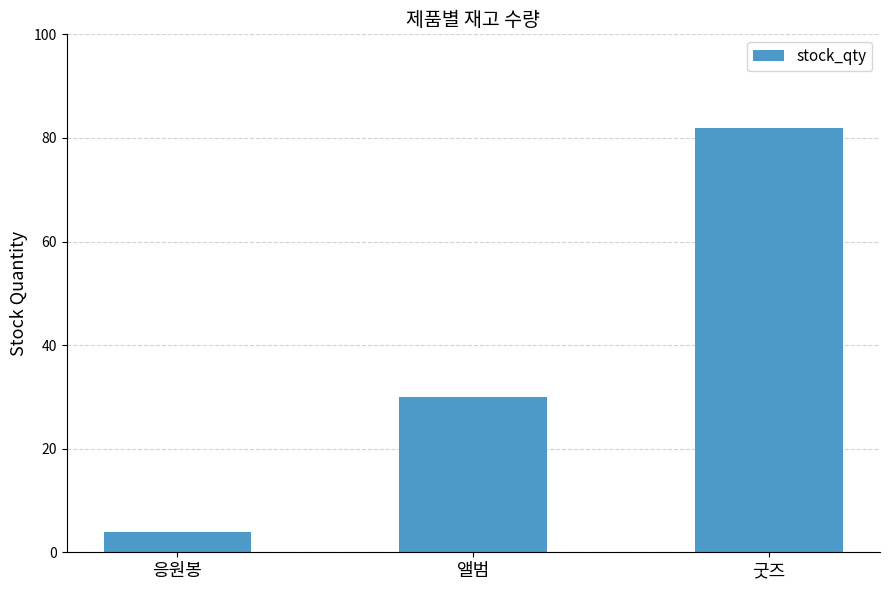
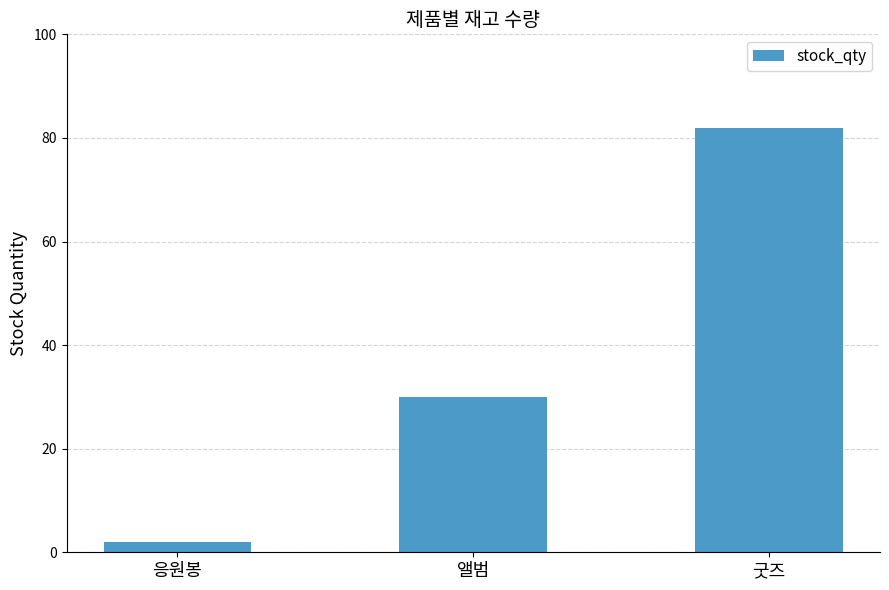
응원봉: 4 -> 2
